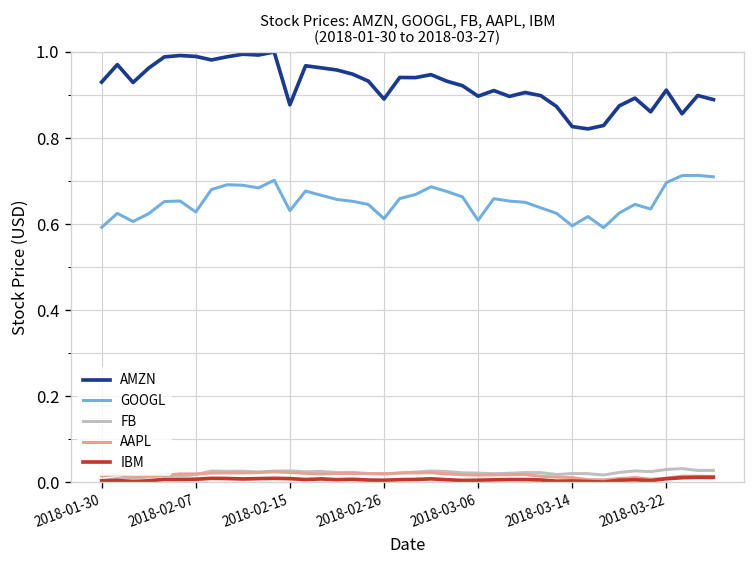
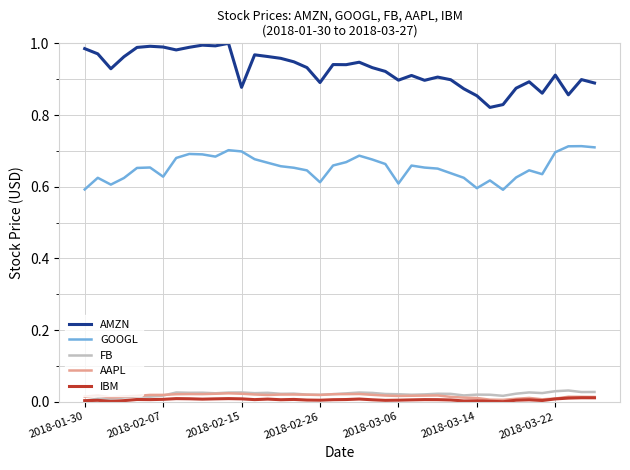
AMZN, 2018-01-30: 0.93 -> 0.99
GOOGL, 2018-02-15: 0.63 -> 0.70
AMZN, 2018-03-14: 0.83 -> 0.85
